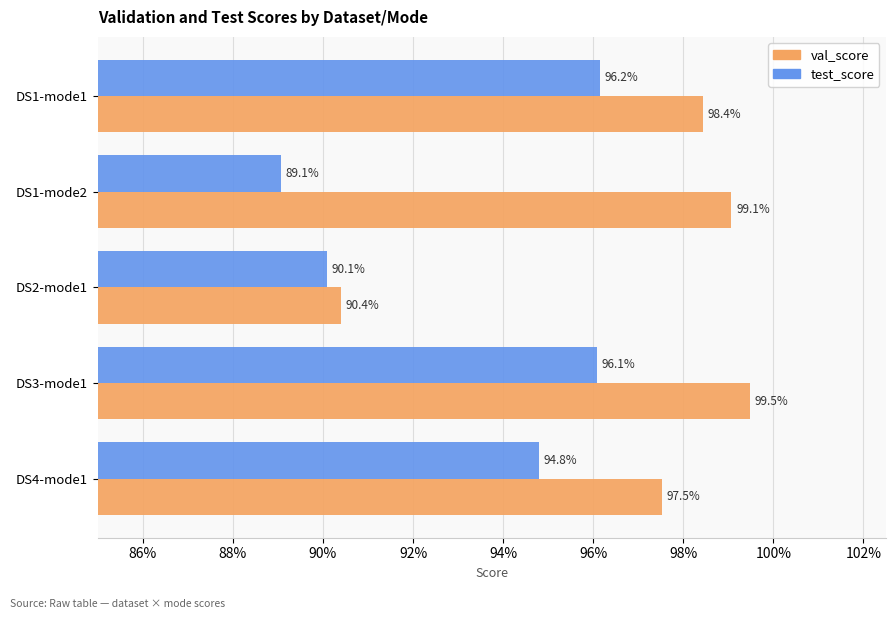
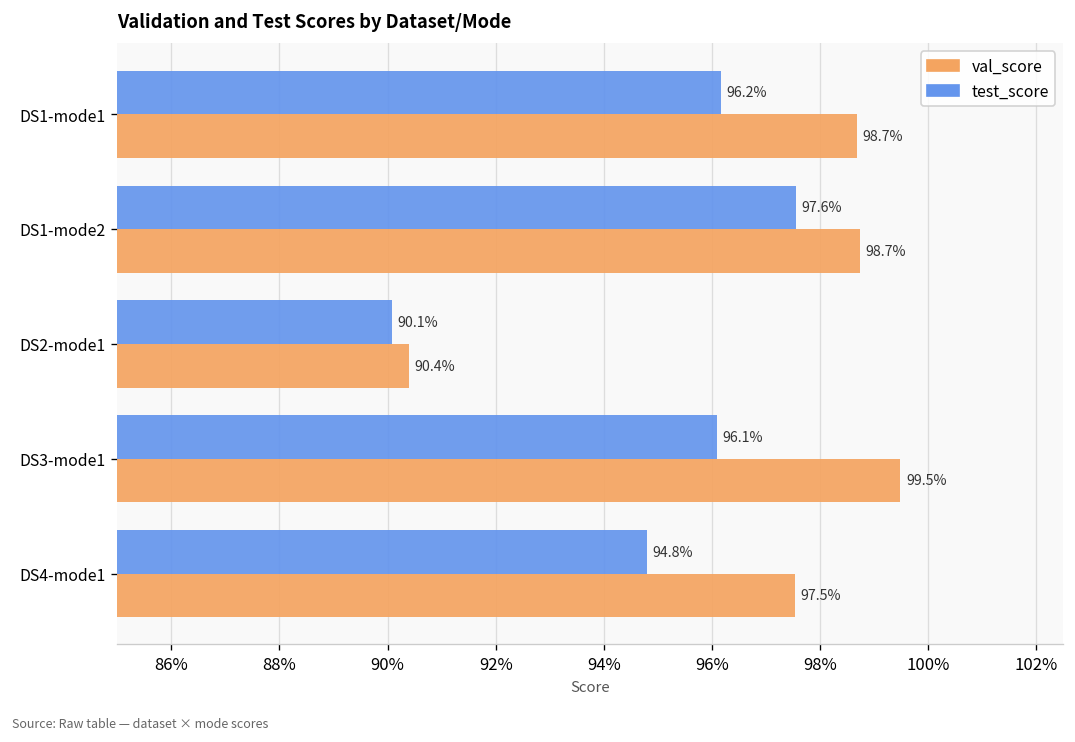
val_score, DS1-mode1: 98.4% -> 98.7%
test_score, DS1-mode2: 89.1% -> 97.6%
val_score, DS1-mode2: 99.1% -> 98.7%
